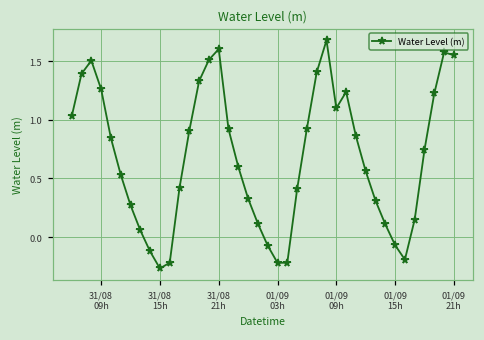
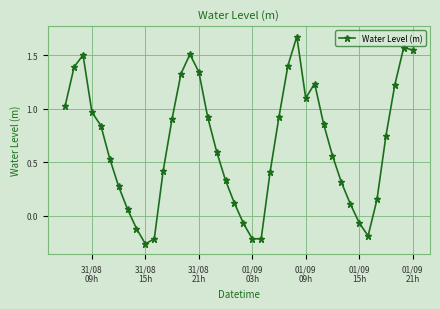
31/08 09h: 1.26 -> 0.97
31/08 21h: 1.60 -> 1.35
